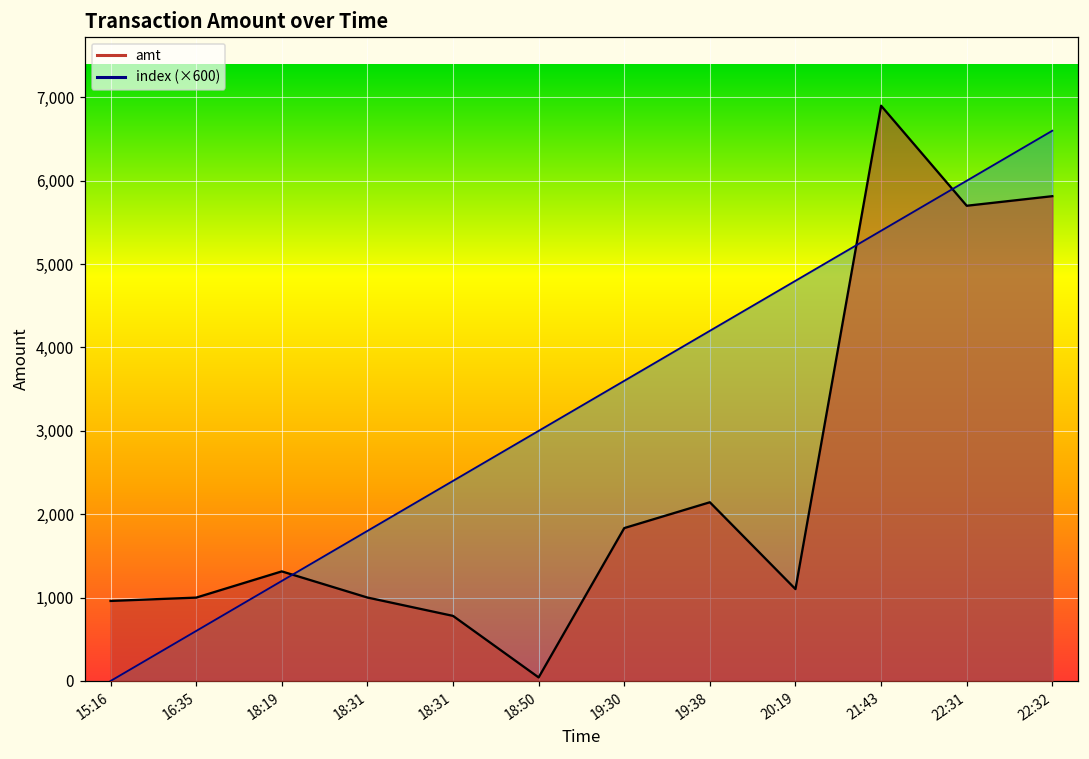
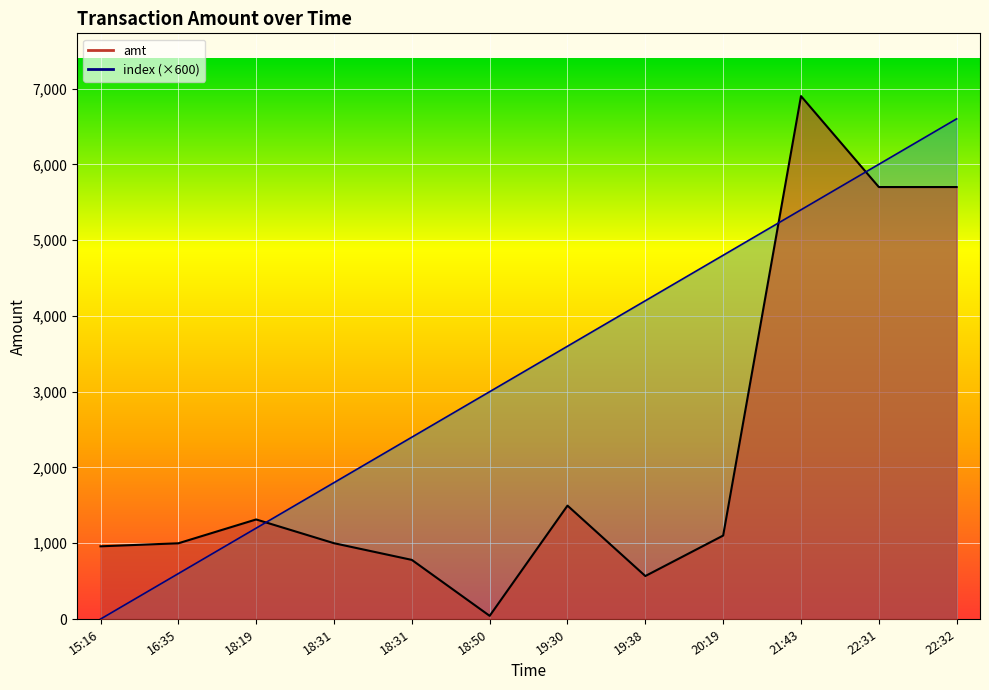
amt, 19:30: 1,800 -> 1,500
amt, 19:38: 2,100 -> 600
amt, 22:32: 5,800 -> 5,700
